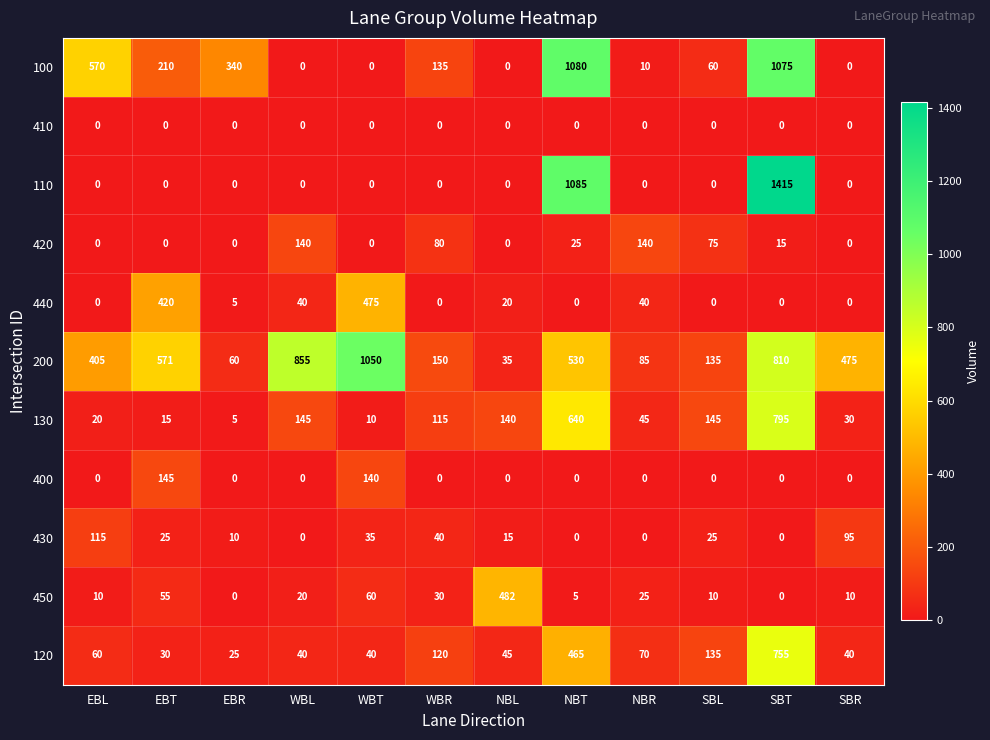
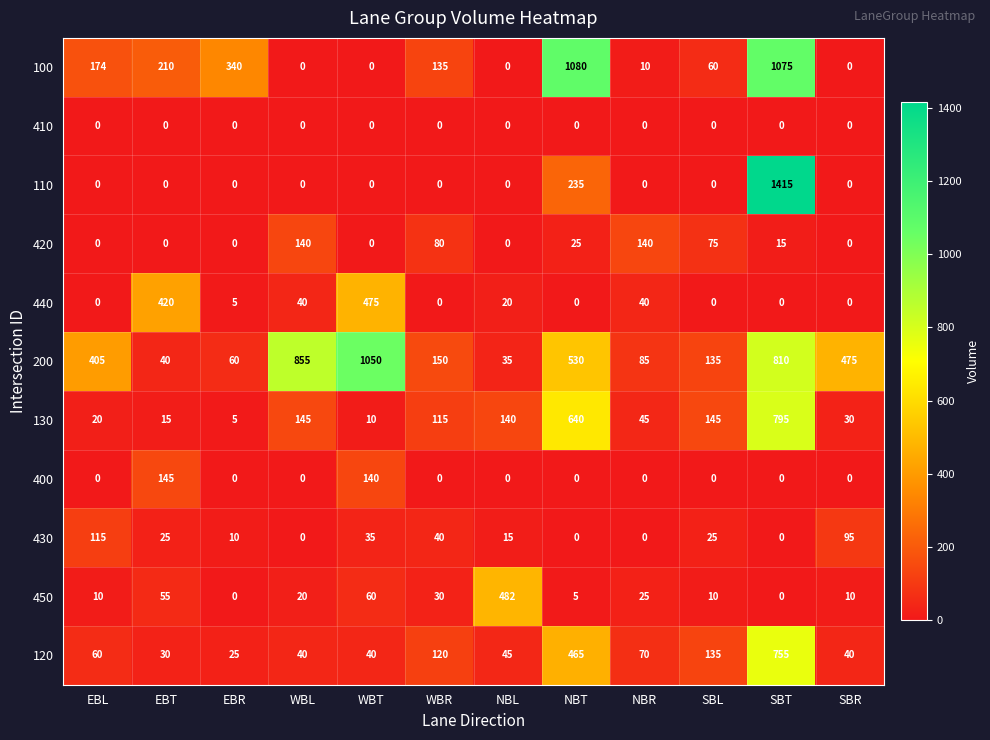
100, EBL: 570 -> 174
110, NBT: 1085 -> 235
200, EBT: 571 -> 40
